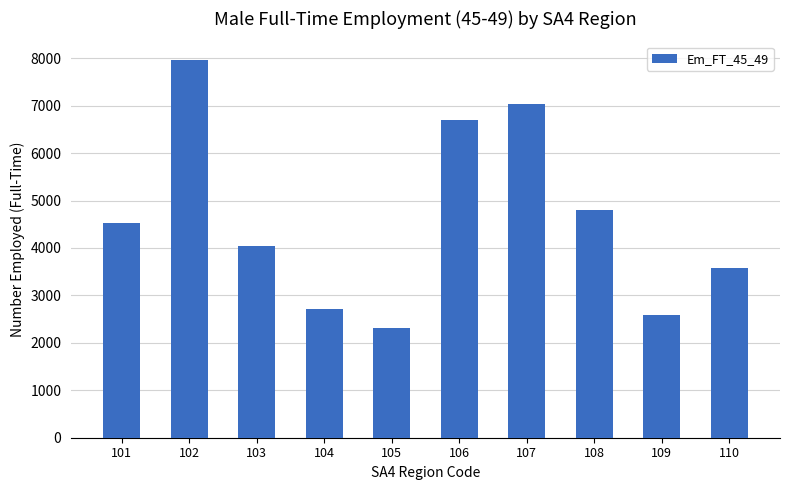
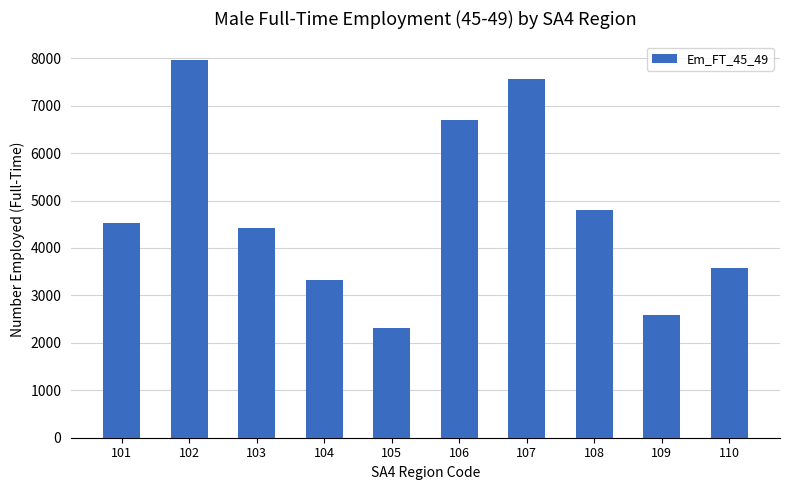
103: 4000 -> 4400
104: 2700 -> 3300
107: 7000 -> 7600
